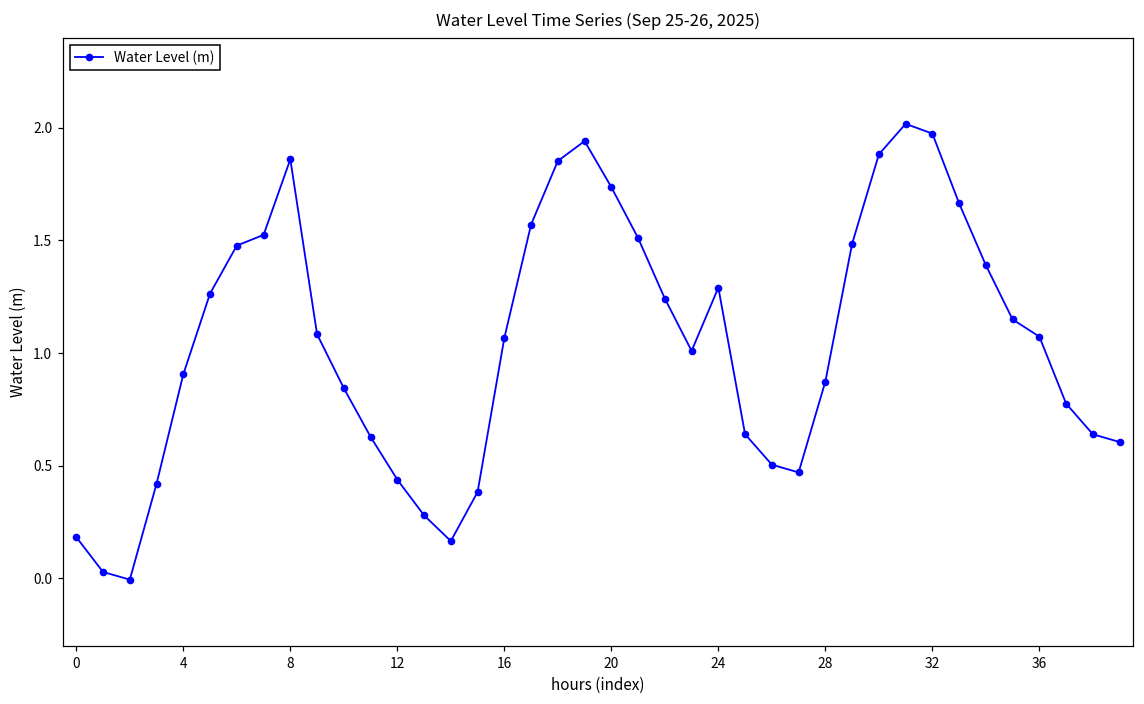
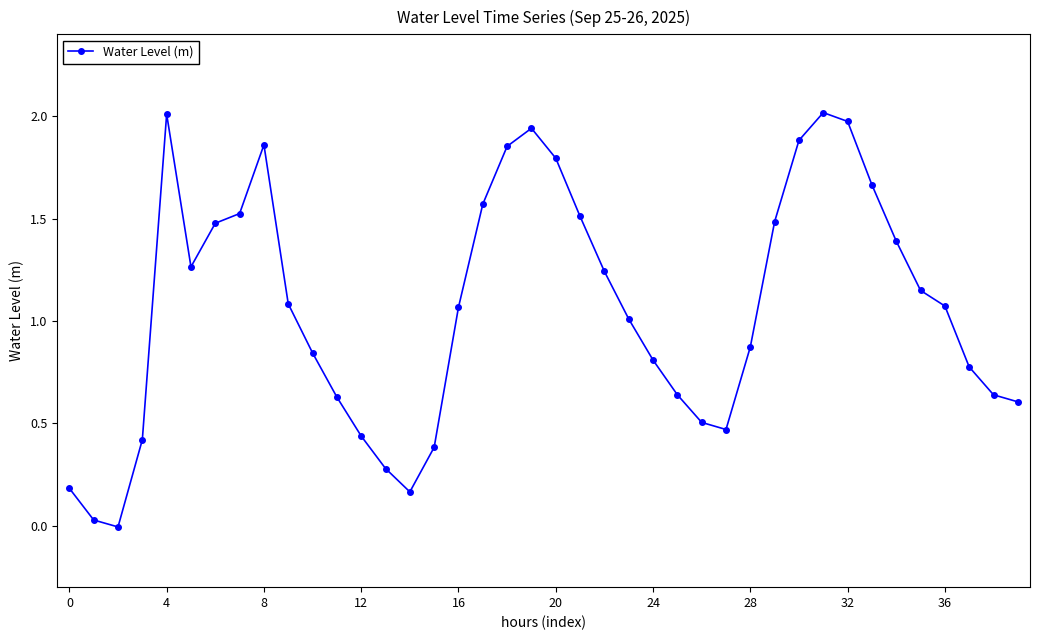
4: 0.91 -> 2.01
20: 1.74 -> 1.79
24: 1.29 -> 0.81
